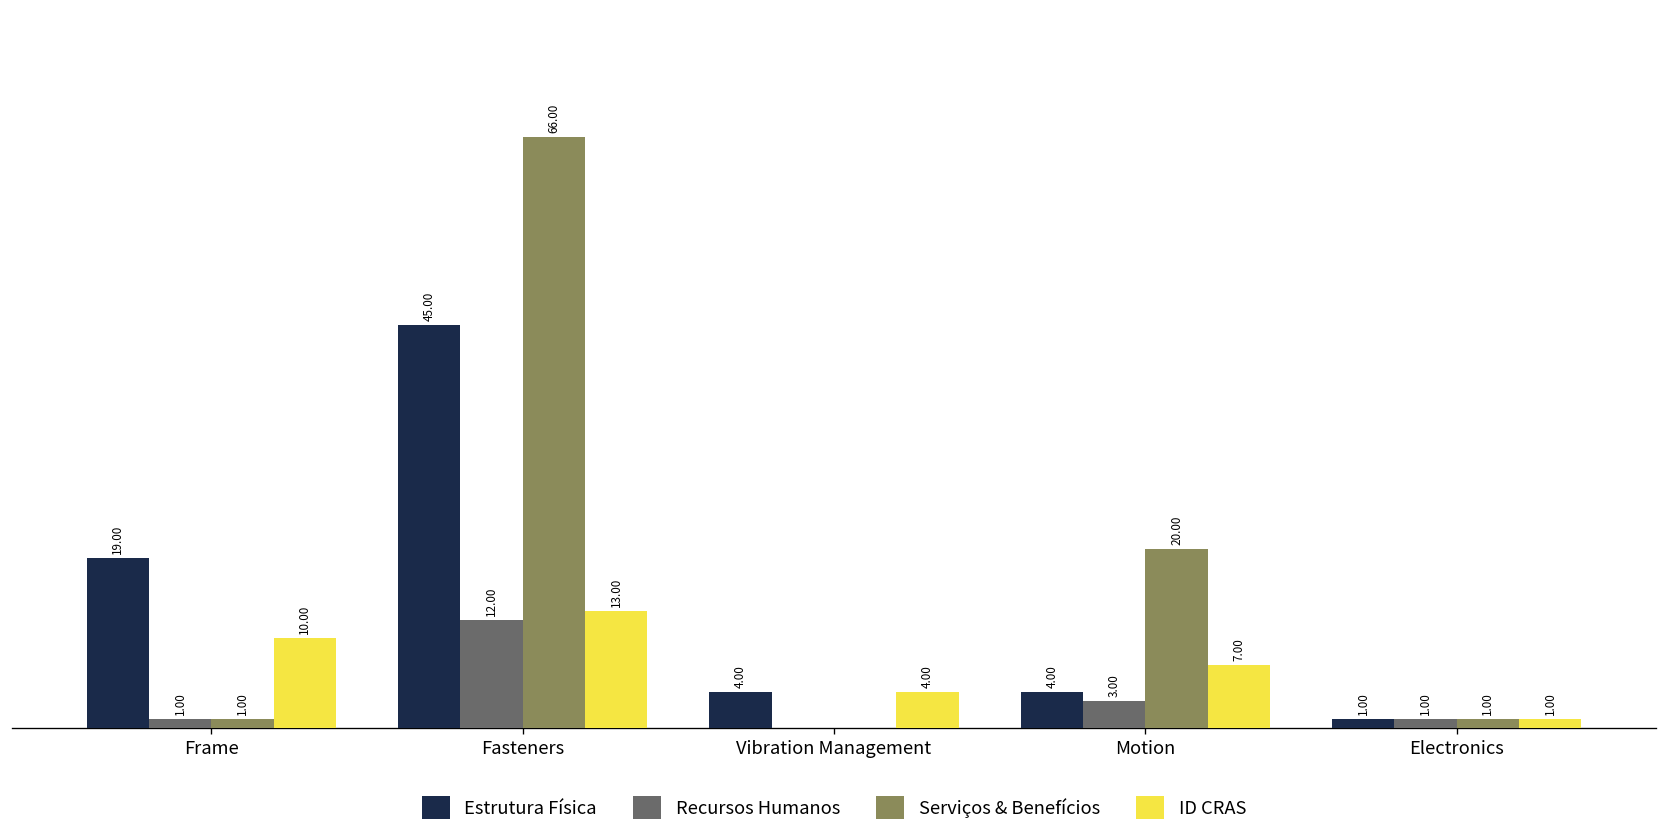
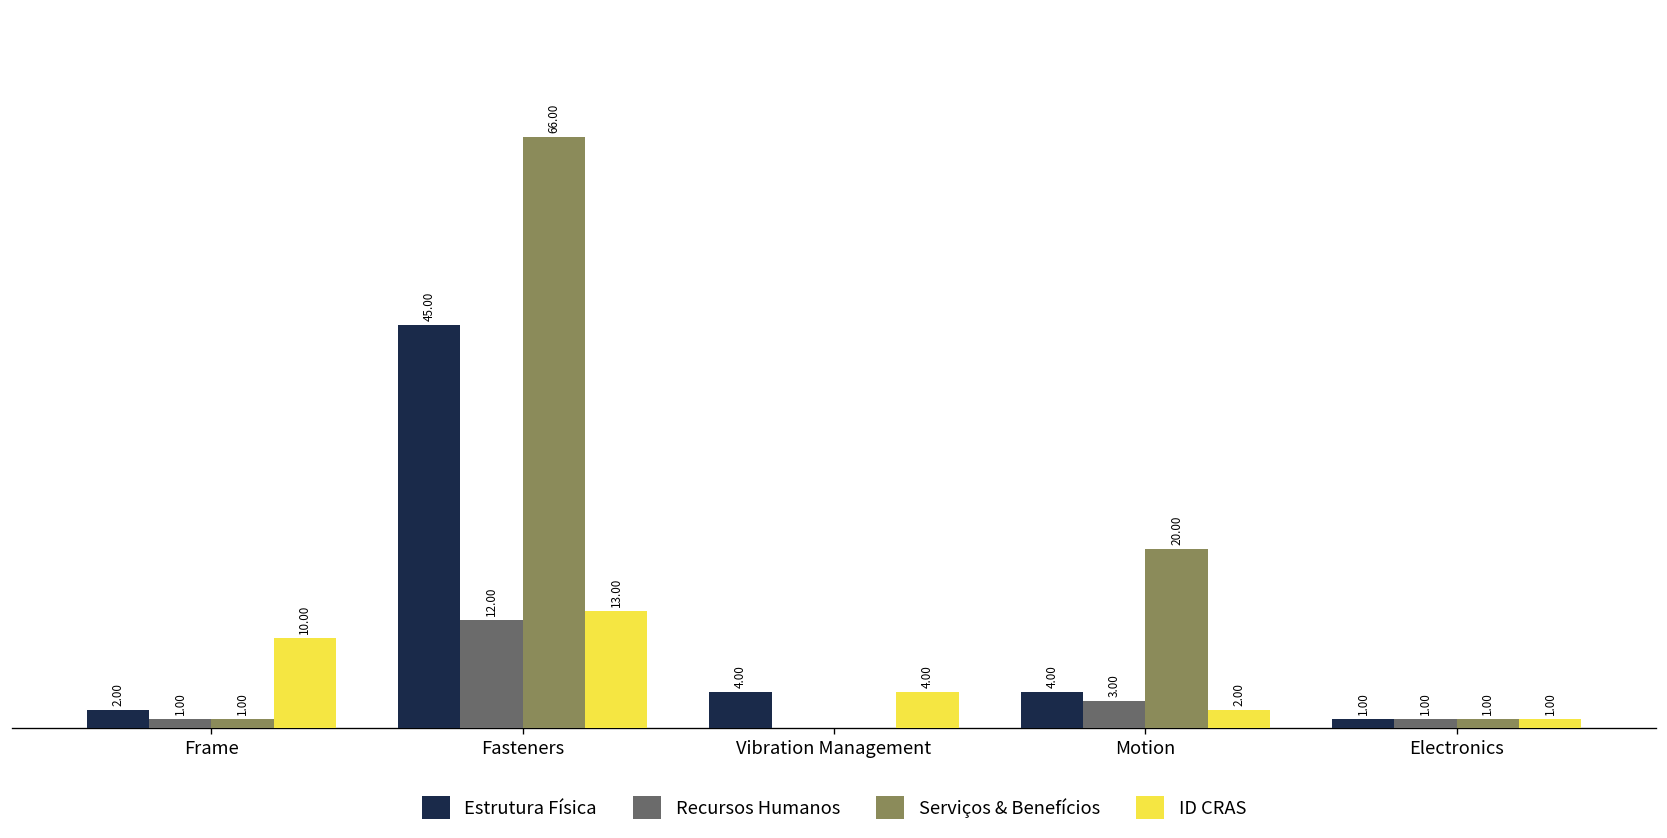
Estrutura Física, Frame: 19.00 -> 2.00
ID CRAS, Motion: 7.00 -> 2.00
